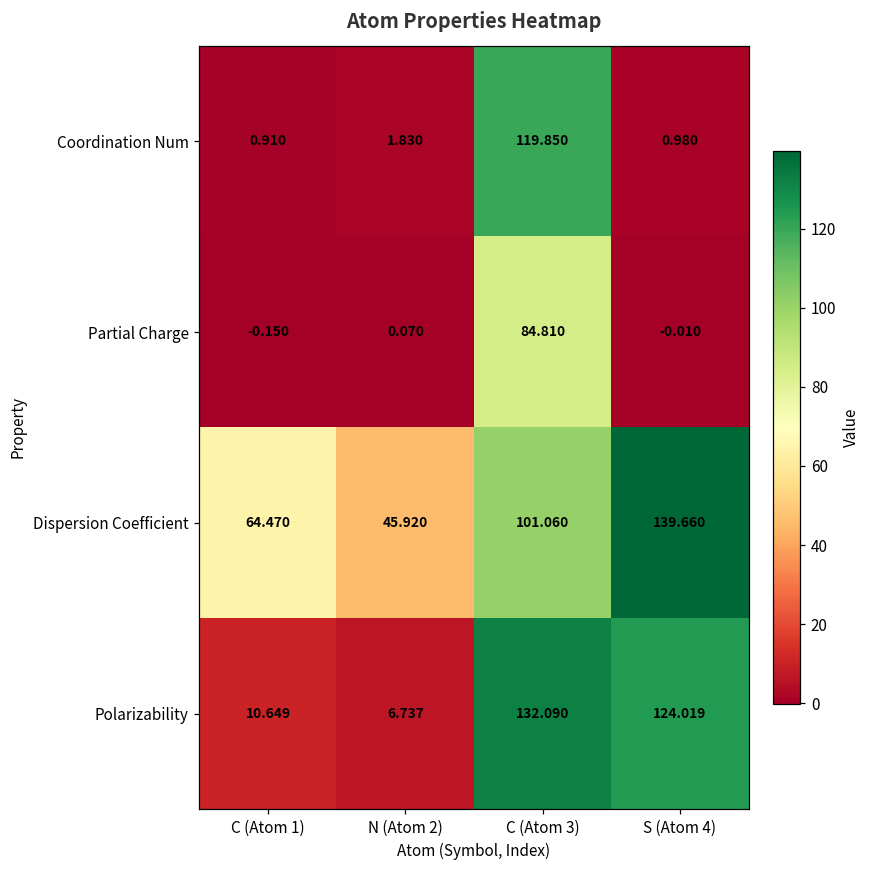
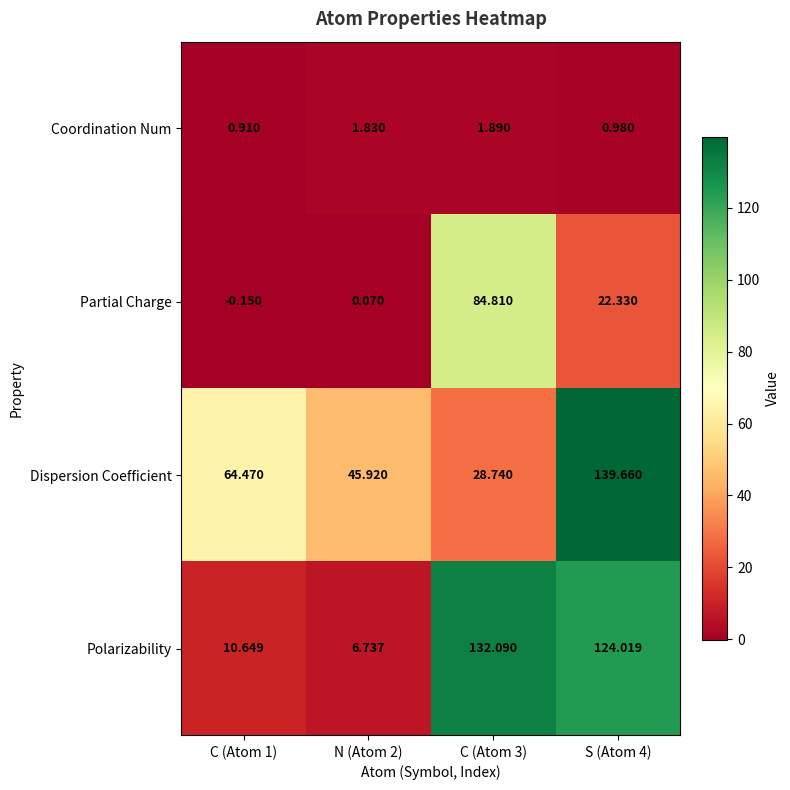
Coordination Num, C (Atom 3): 119.850 -> 1.890
Partial Charge, S (Atom 4): -0.010 -> 22.330
Dispersion Coefficient, C (Atom 3): 101.060 -> 28.740
